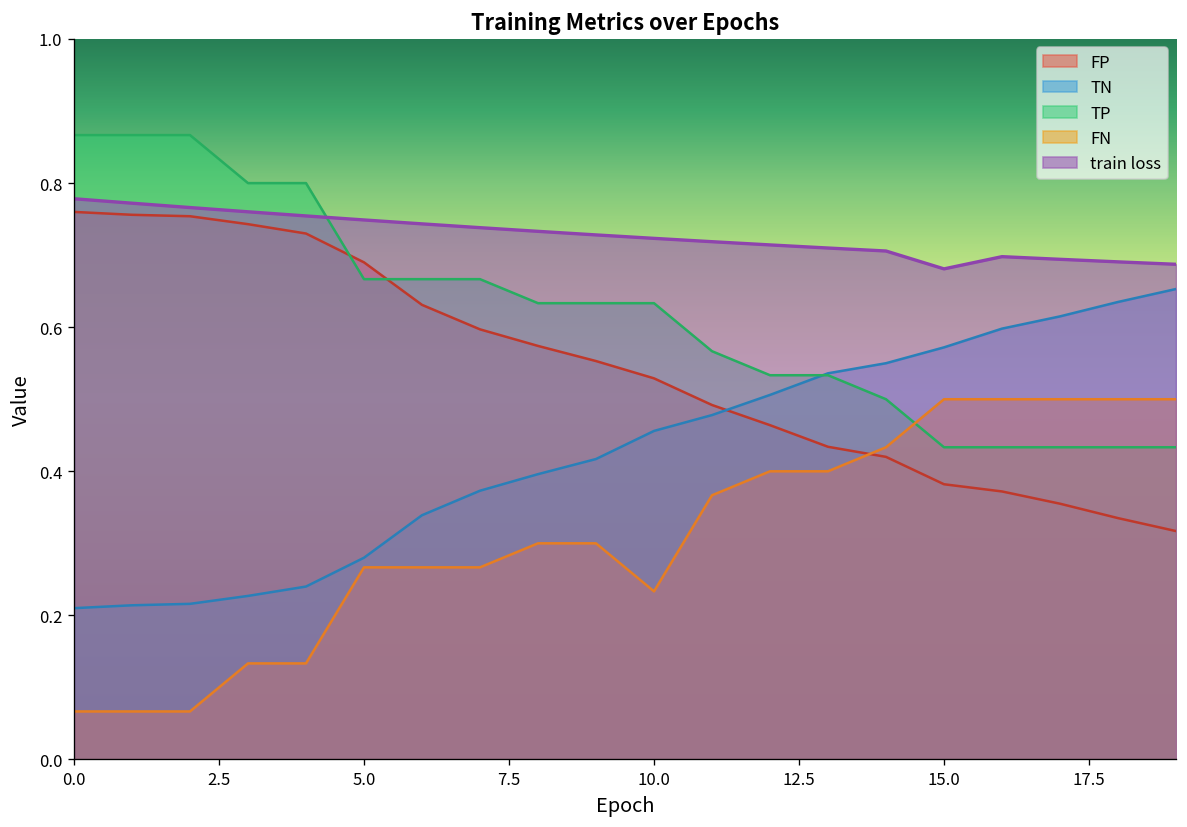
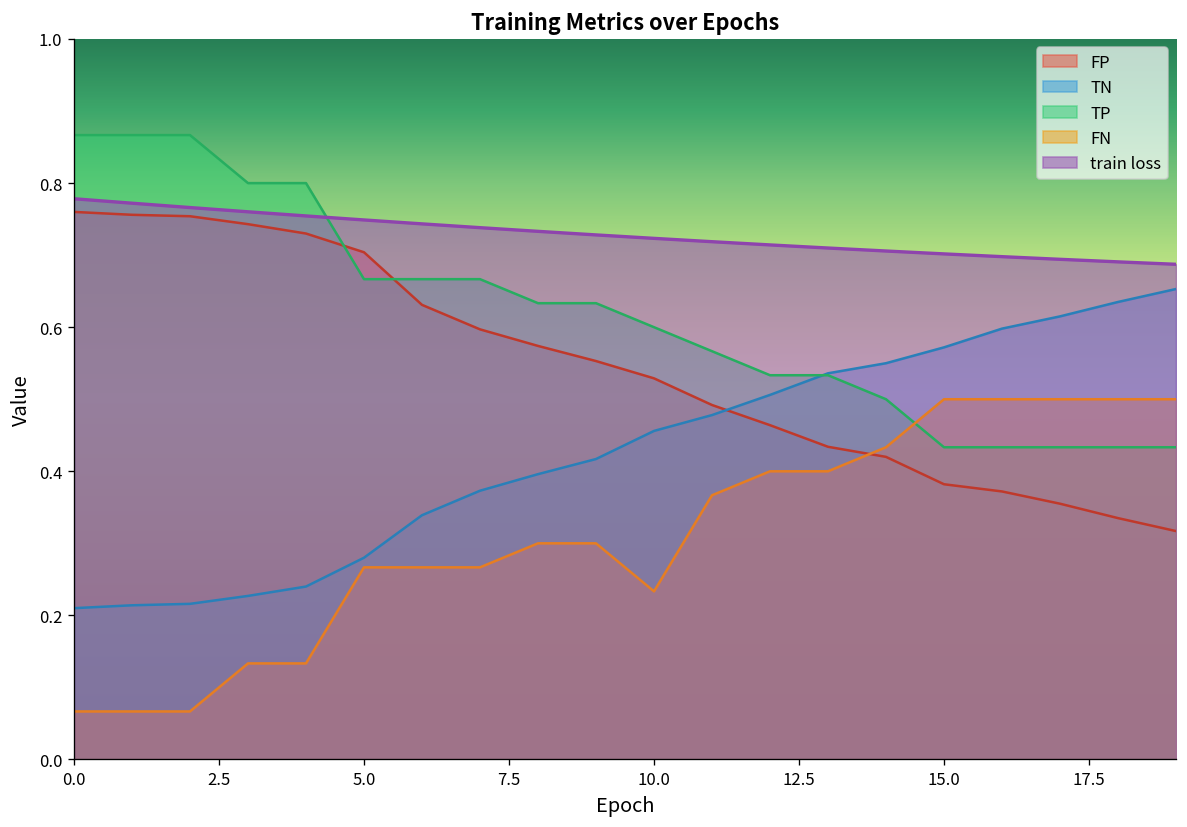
FP, 5.0: 0.69 -> 0.70
TP, 10.0: 0.63 -> 0.60
train loss, 15.0: 0.68 -> 0.70
